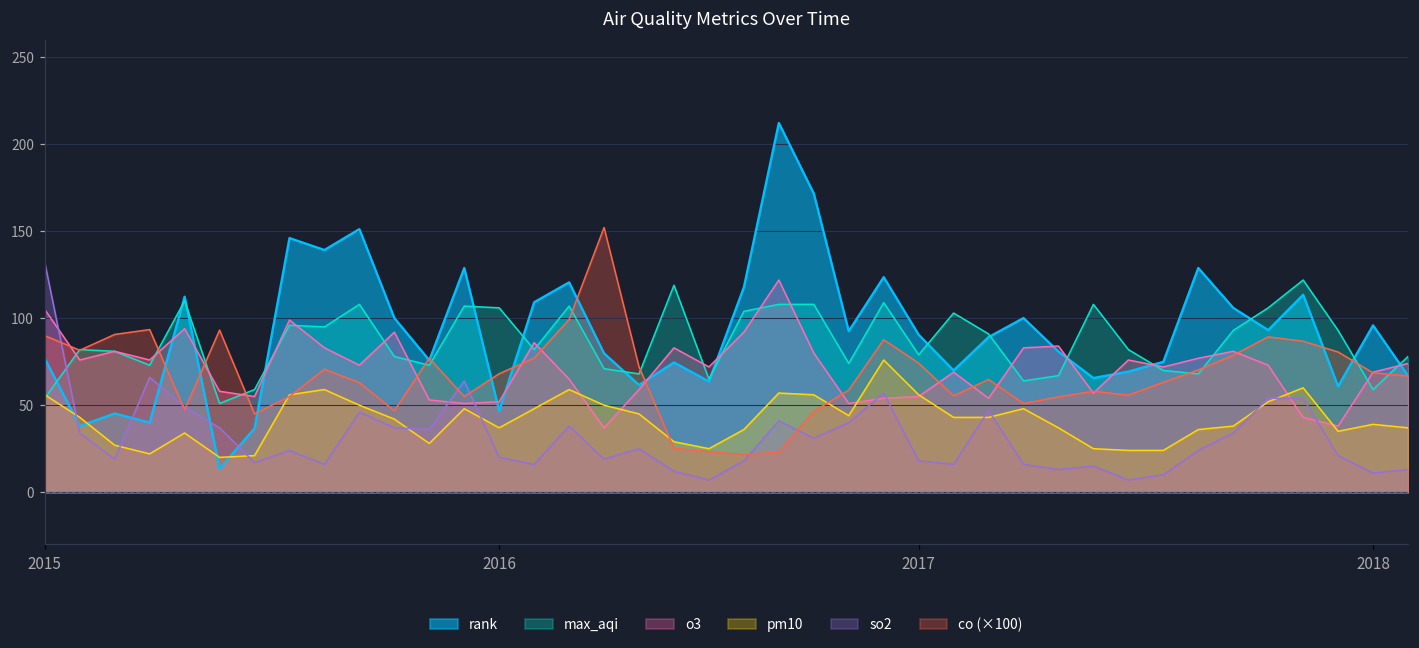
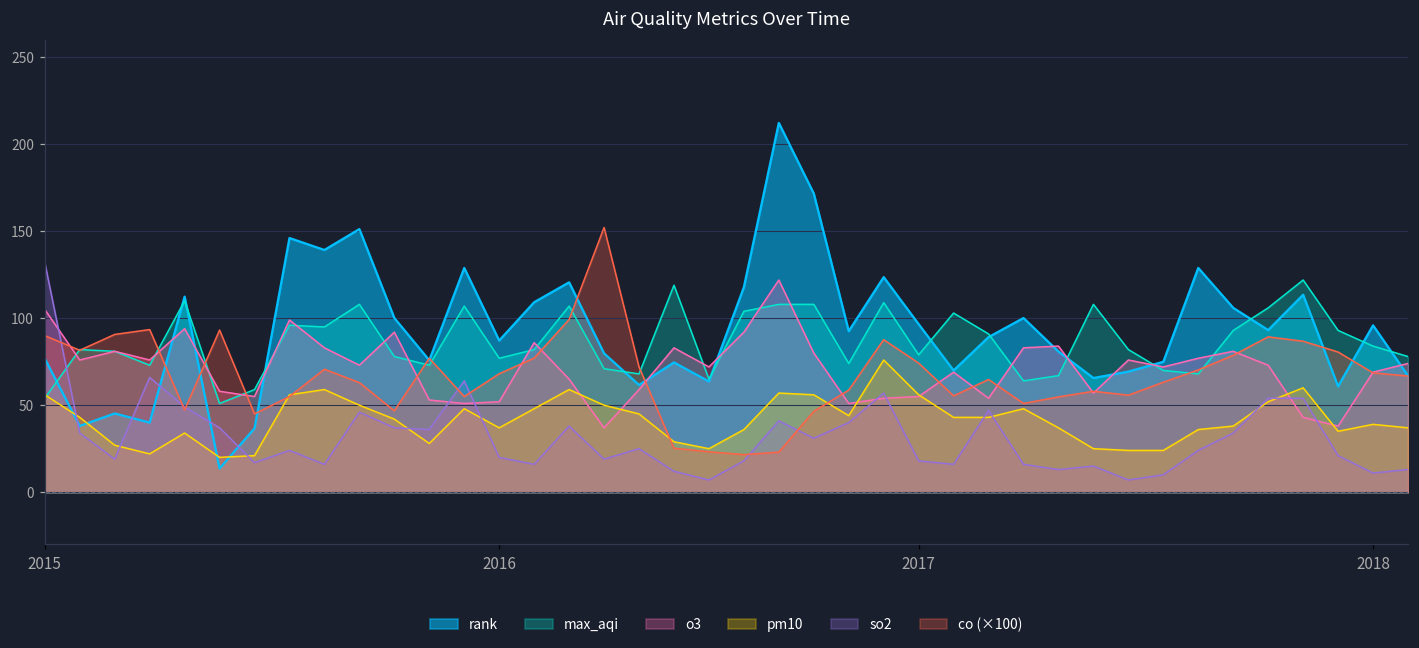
rank, 2016: 47 -> 87
max_aqi, 2016: 106 -> 77
rank, 2017: 91 -> 97
max_aqi, 2018: 59 -> 84
